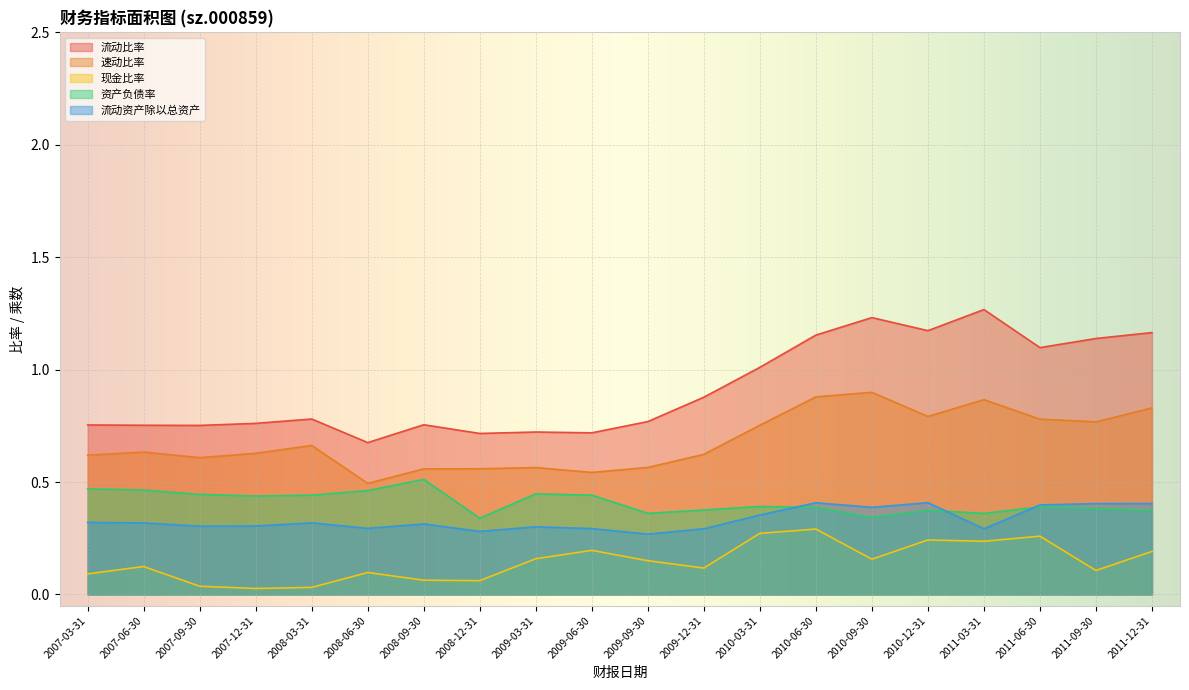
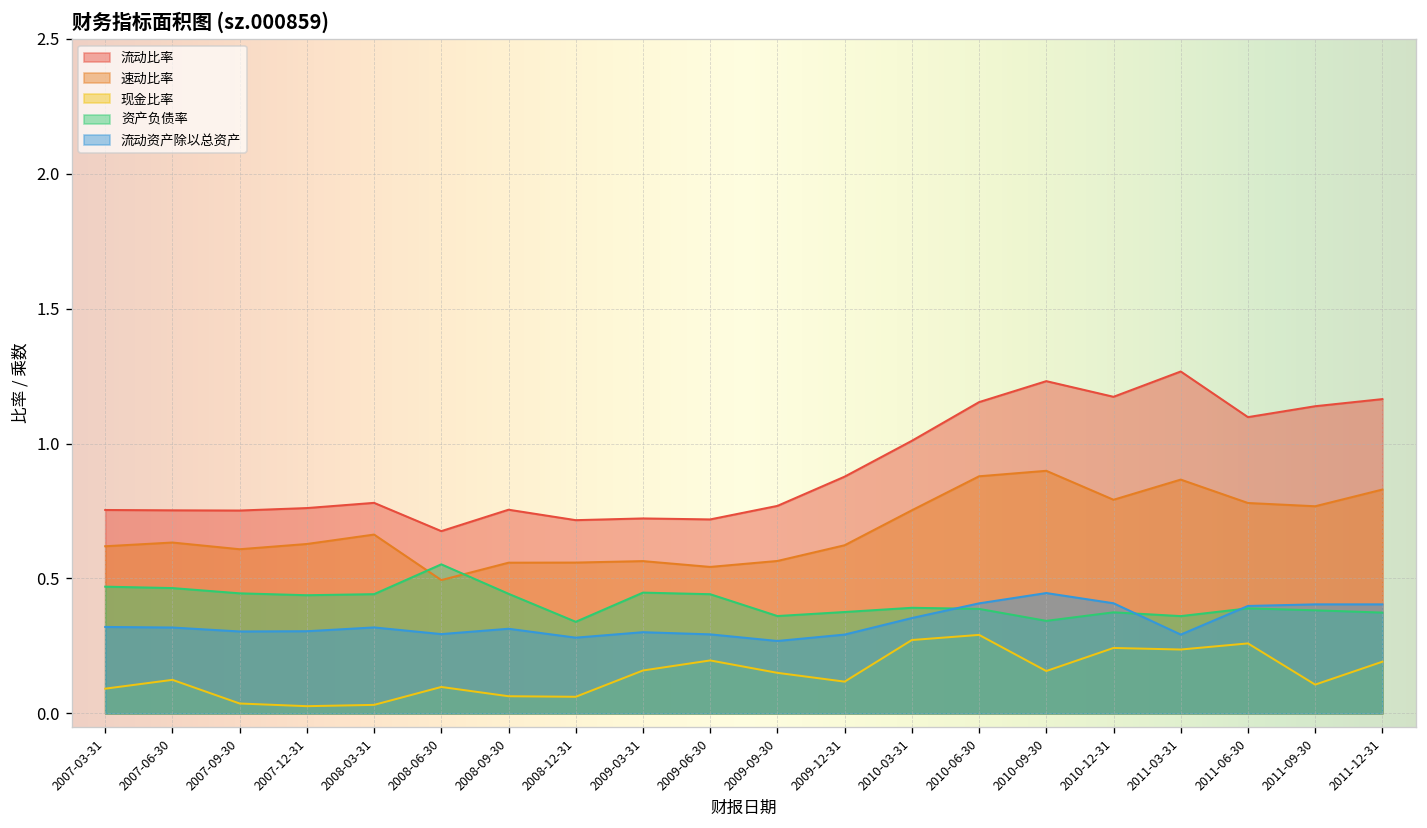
资产负债率, 2008-06-30: 0.46 -> 0.55
资产负债率, 2008-09-30: 0.51 -> 0.44
流动资产除以总资产, 2010-09-30: 0.39 -> 0.45
